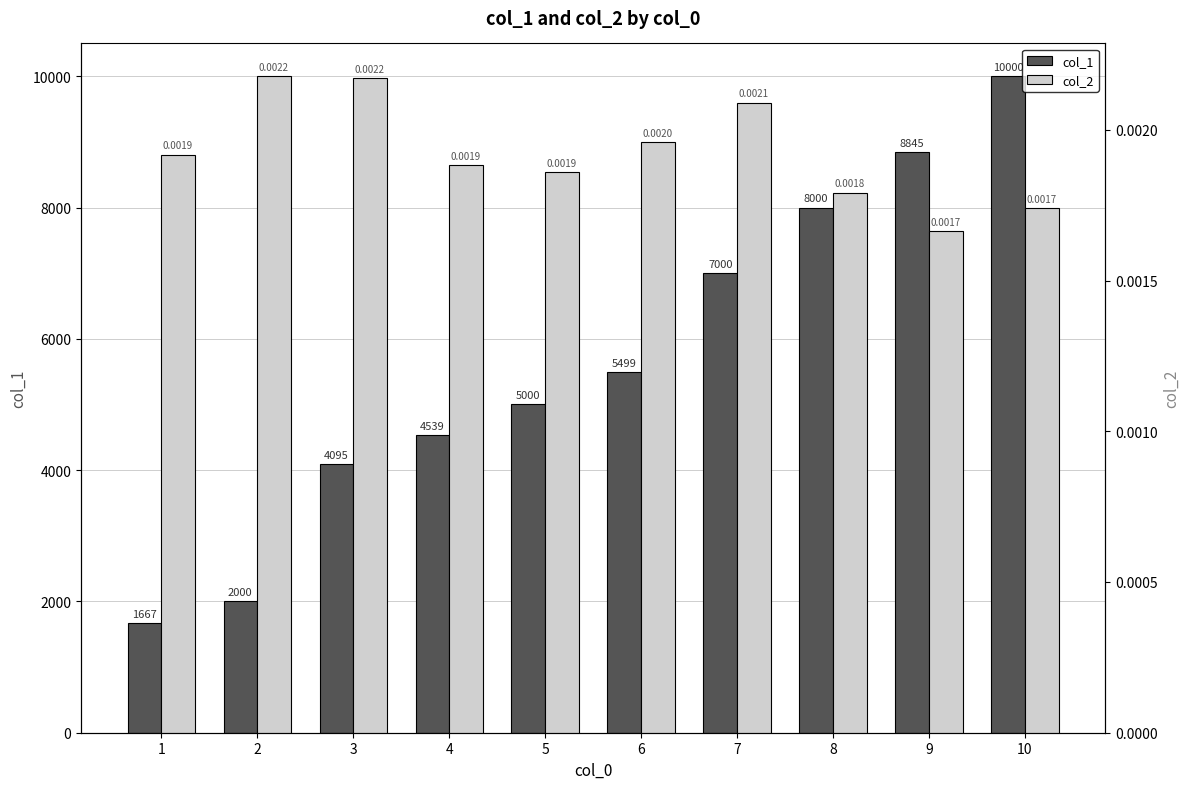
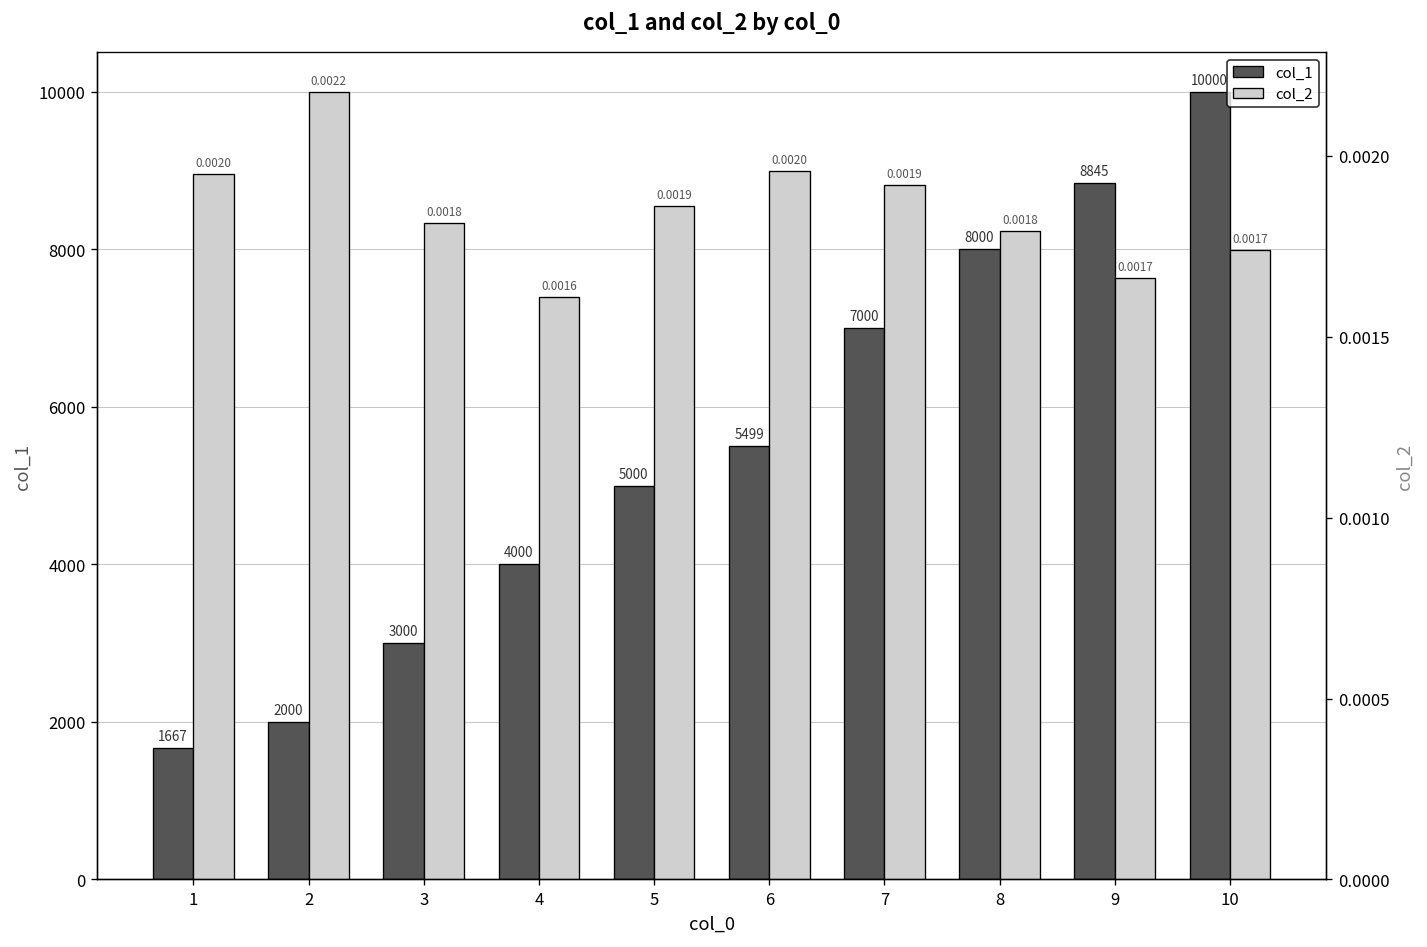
col_1, 3: 4095 -> 3000
col_1, 4: 4539 -> 4000
col_2, 1: 0.0019 -> 0.0020
col_2, 3: 0.0022 -> 0.0018
col_2, 4: 0.0019 -> 0.0016
col_2, 7: 0.0021 -> 0.0019
